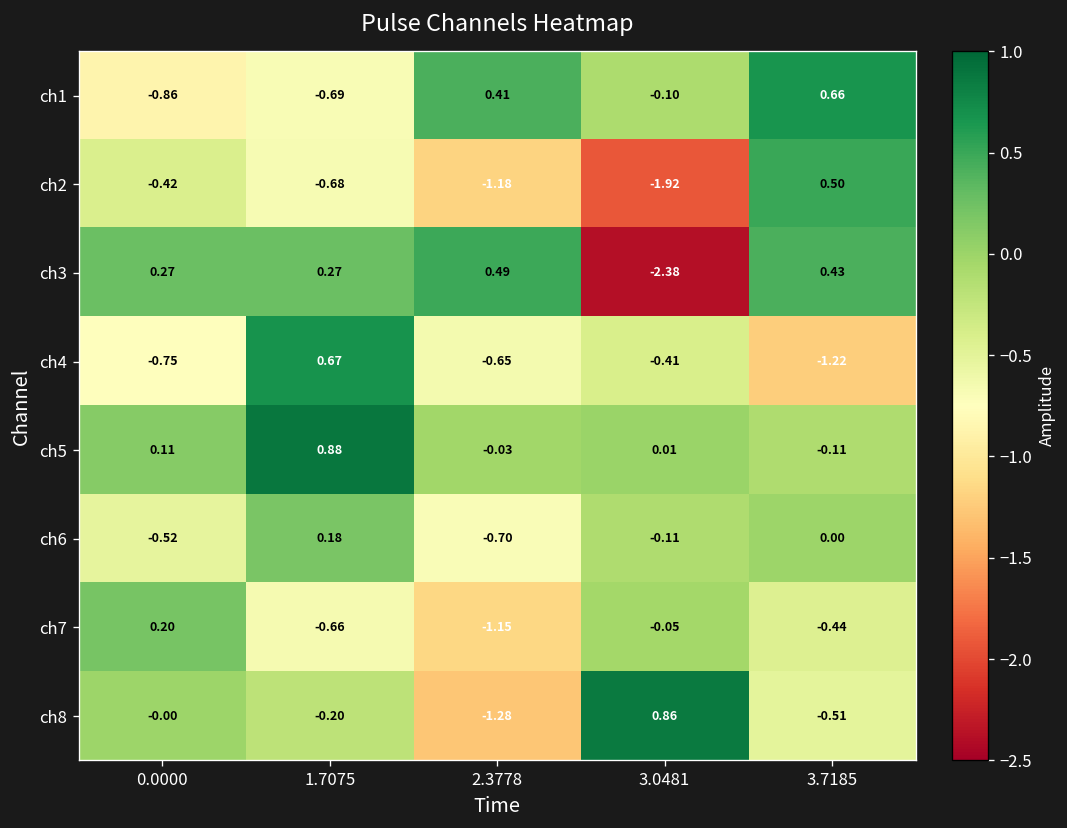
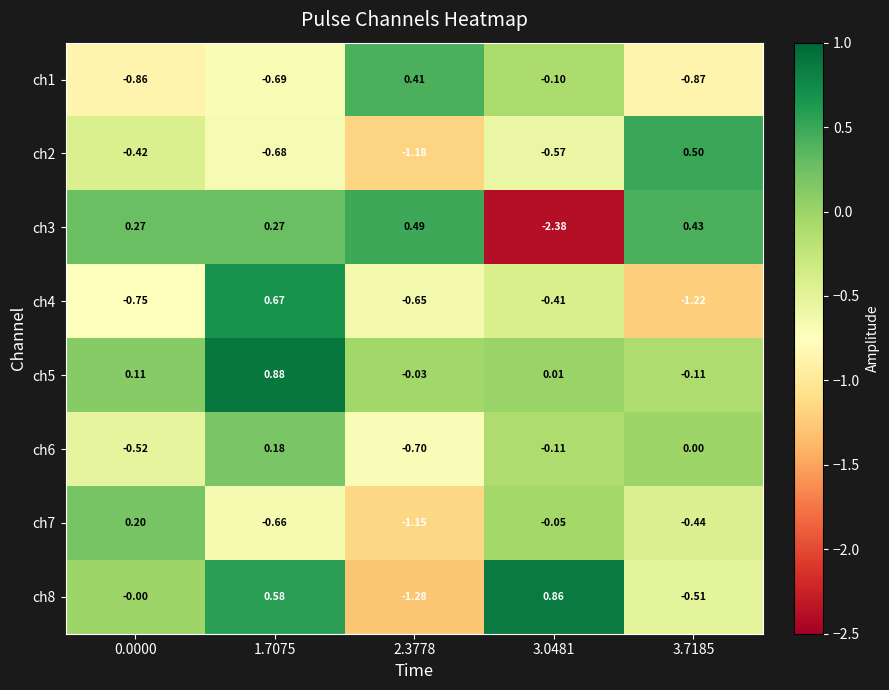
ch1, 3.7185: 0.66 -> -0.87
ch2, 3.0481: -1.92 -> -0.57
ch8, 1.7075: -0.20 -> 0.58
